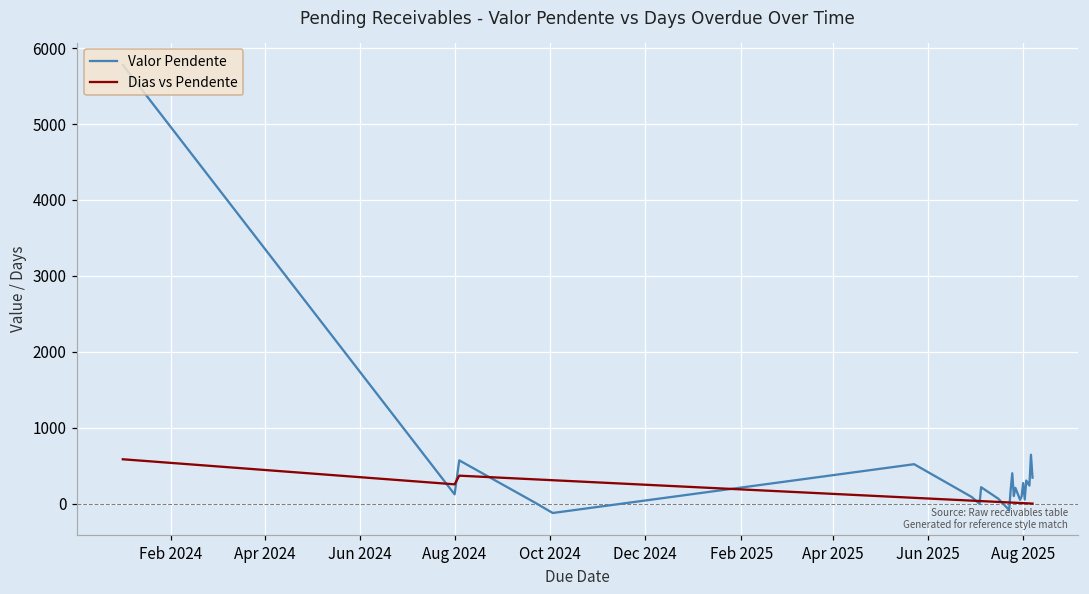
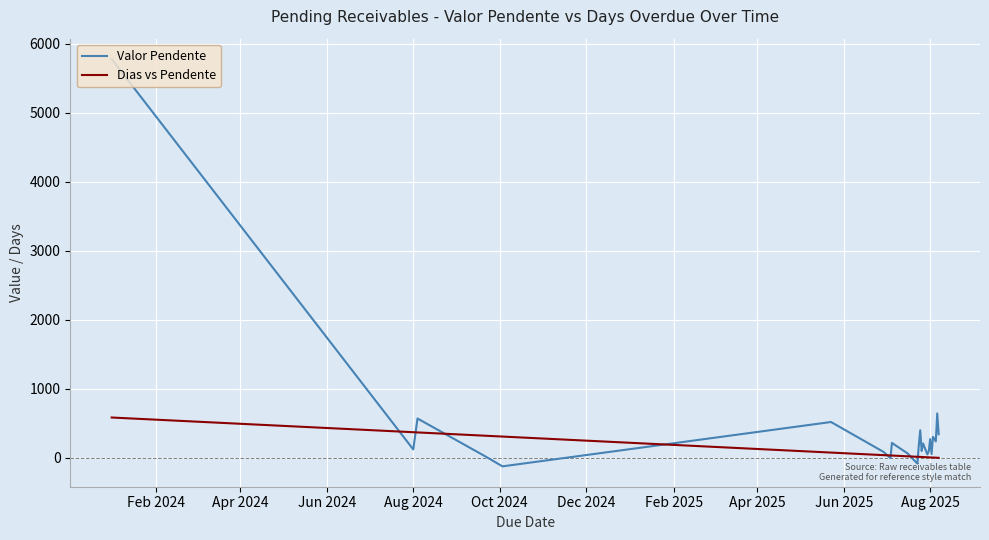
Dias vs Pendente, Aug 2024: 300 -> 400
